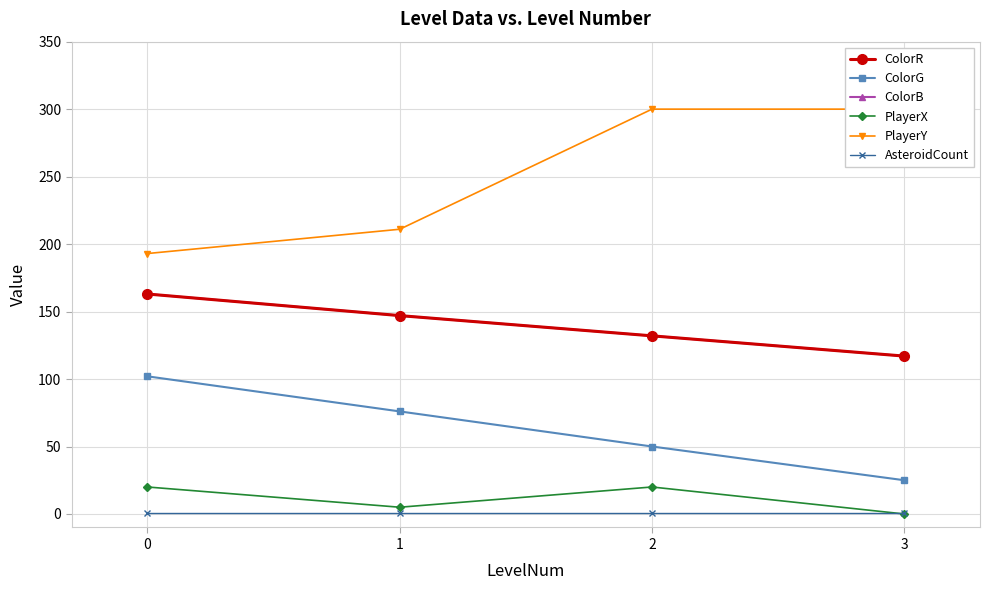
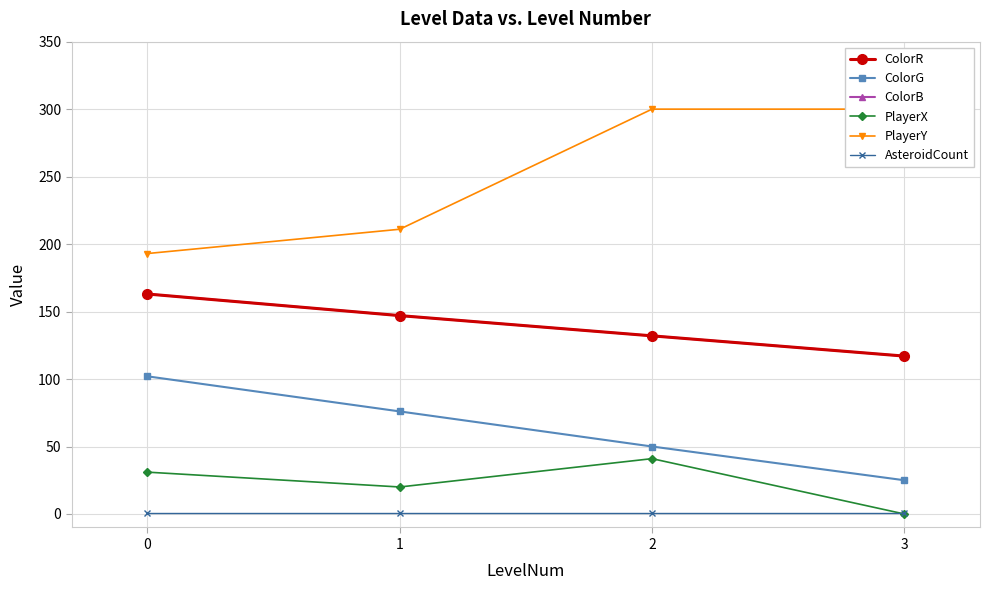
PlayerX, 0: 20 -> 31
PlayerX, 1: 5 -> 20
PlayerX, 2: 20 -> 41
